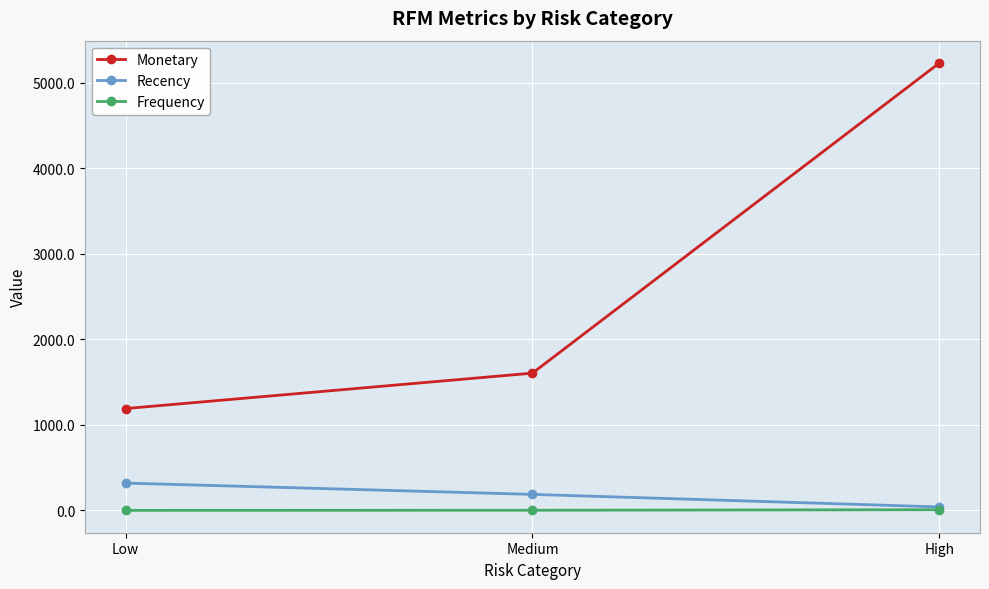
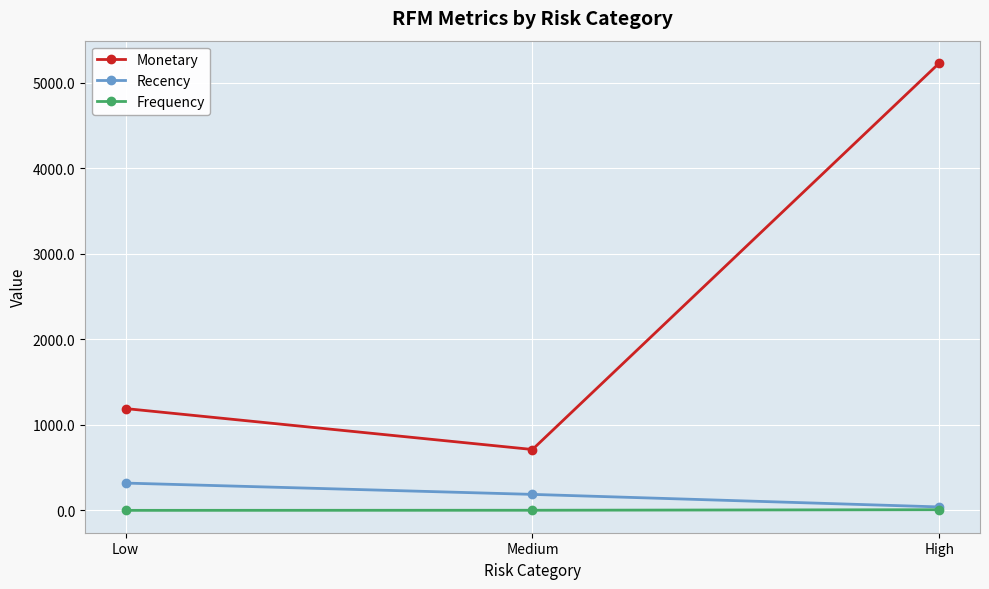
Monetary, Medium: 1600 -> 700
